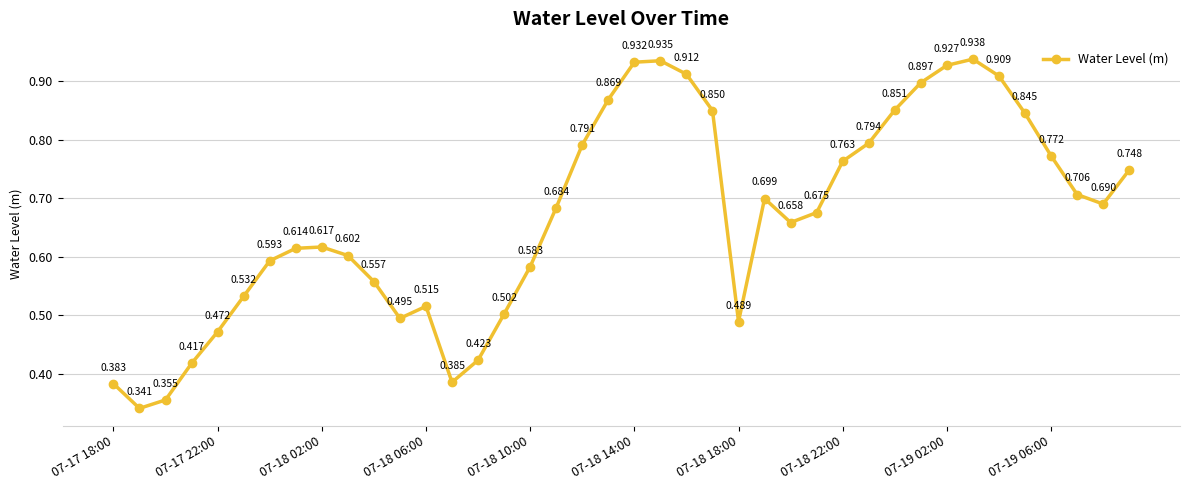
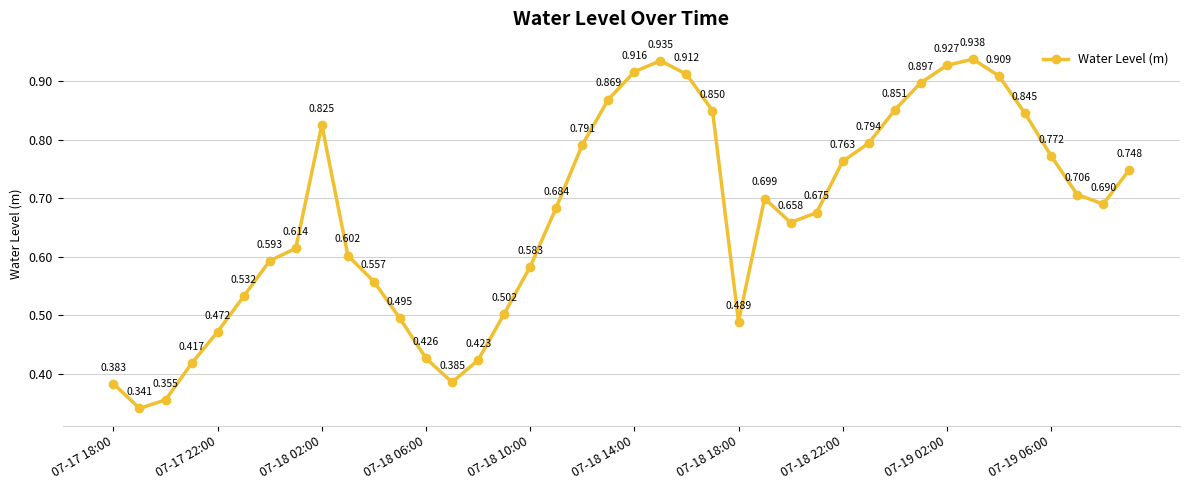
07-18 02:00: 0.617 -> 0.825
07-18 06:00: 0.515 -> 0.426
07-18 14:00: 0.932 -> 0.916
